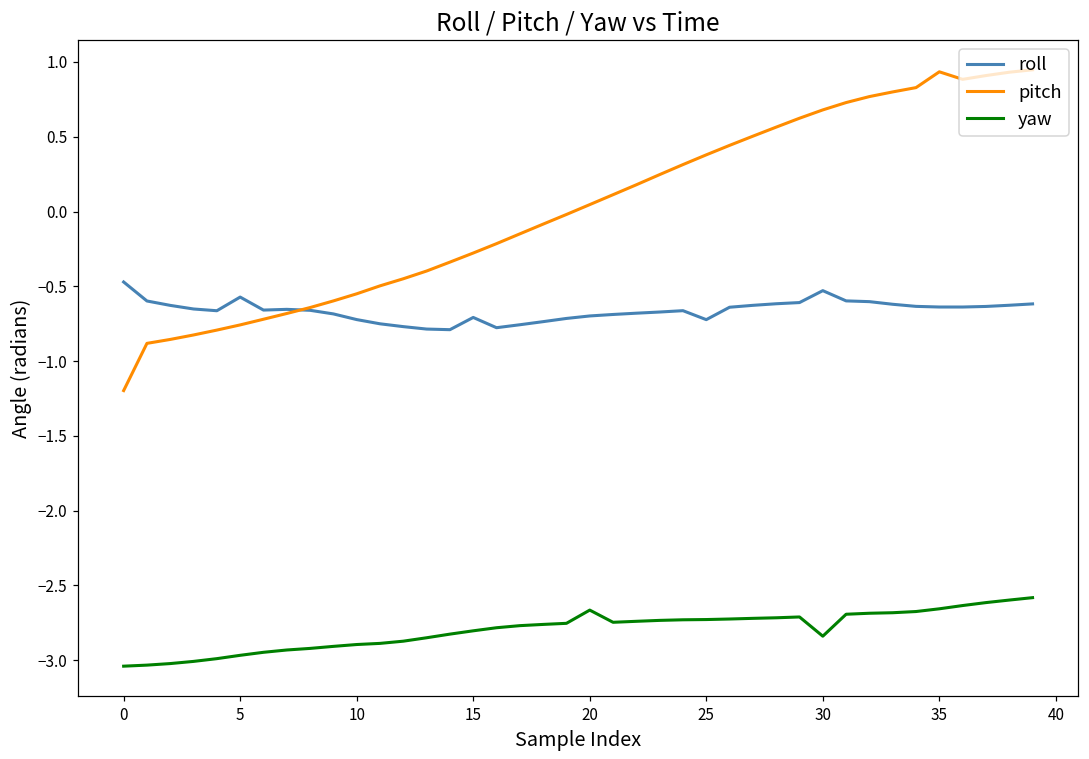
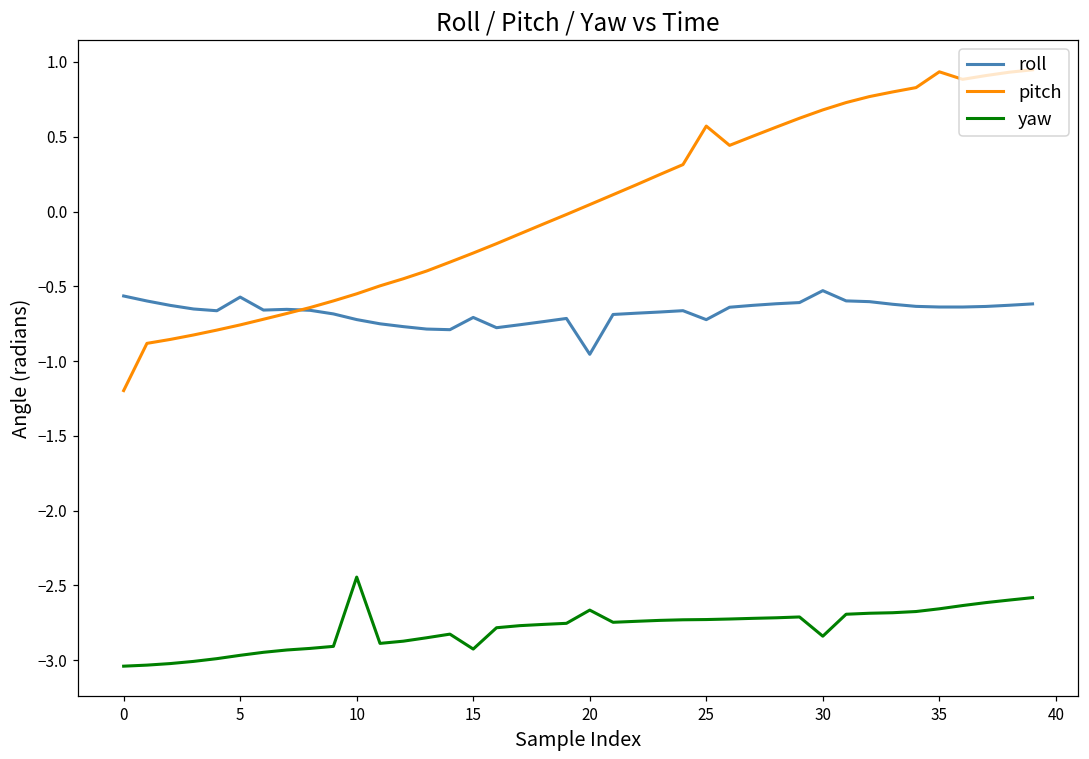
roll, 0: -0.47 -> -0.56
yaw, 10: -2.90 -> -2.44
yaw, 15: -2.80 -> -2.93
roll, 20: -0.70 -> -0.95
pitch, 25: 0.38 -> 0.57
